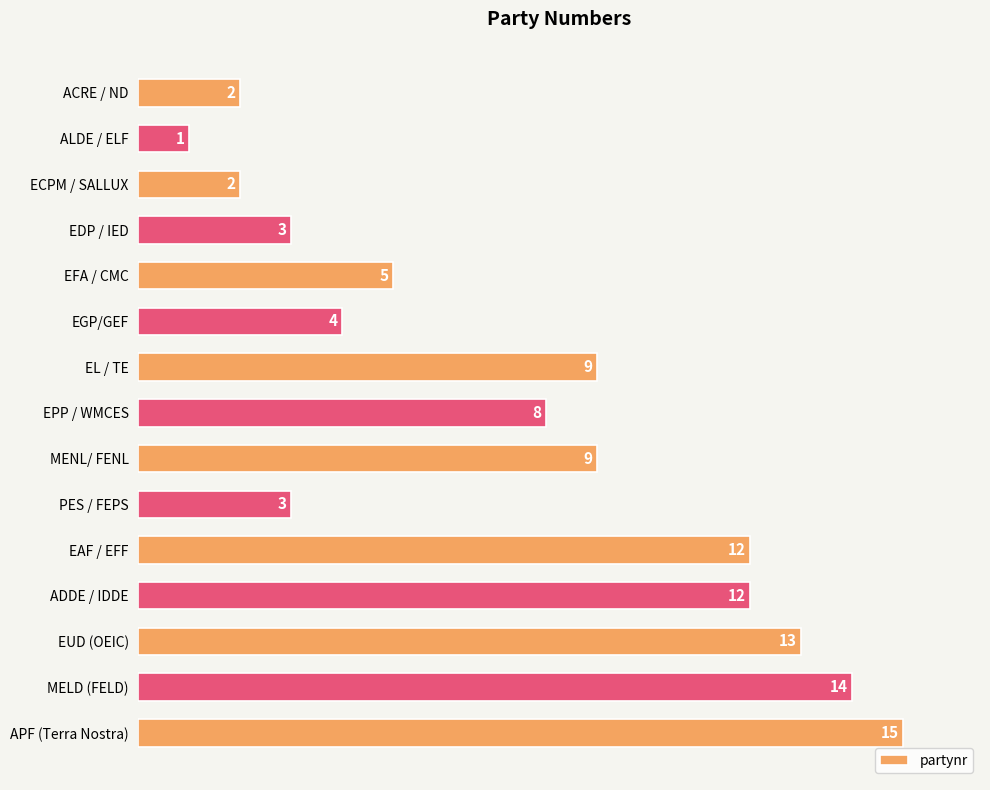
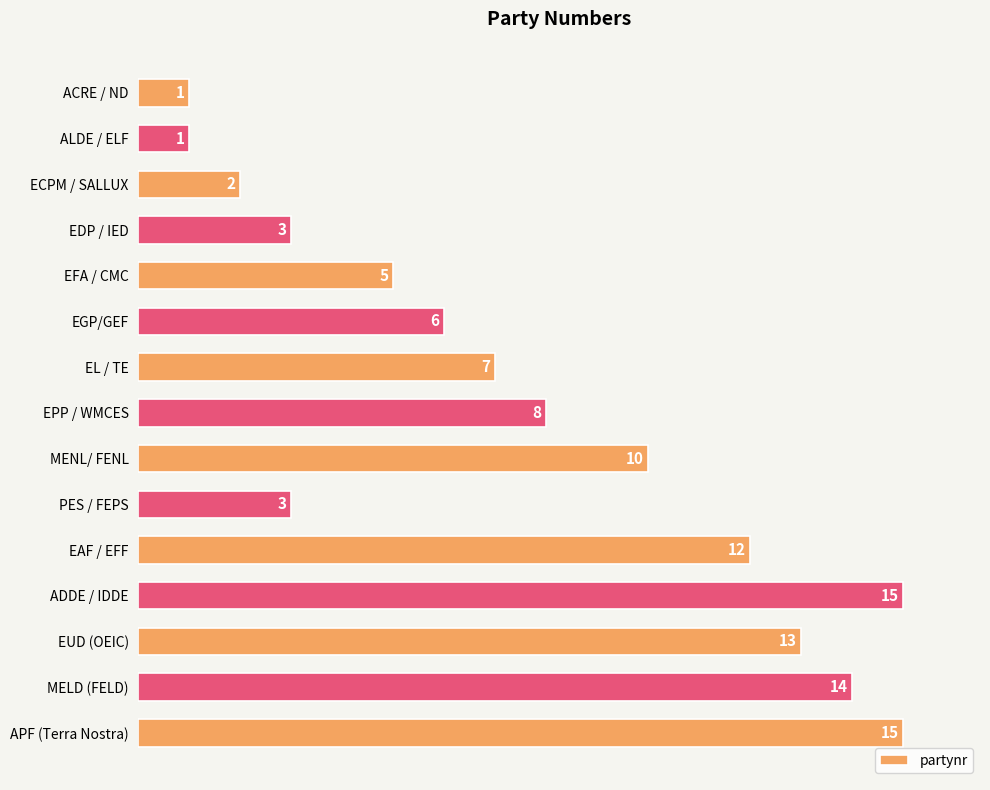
ACRE / ND: 2 -> 1
EGP/GEF: 4 -> 6
EL / TE: 9 -> 7
MENL/ FENL: 9 -> 10
ADDE / IDDE: 12 -> 15
